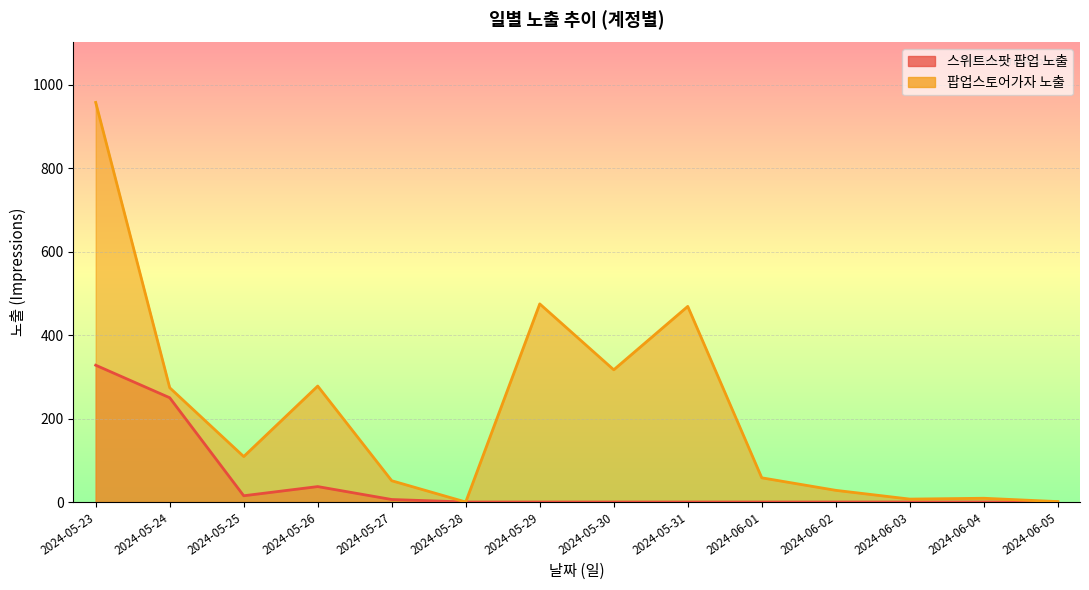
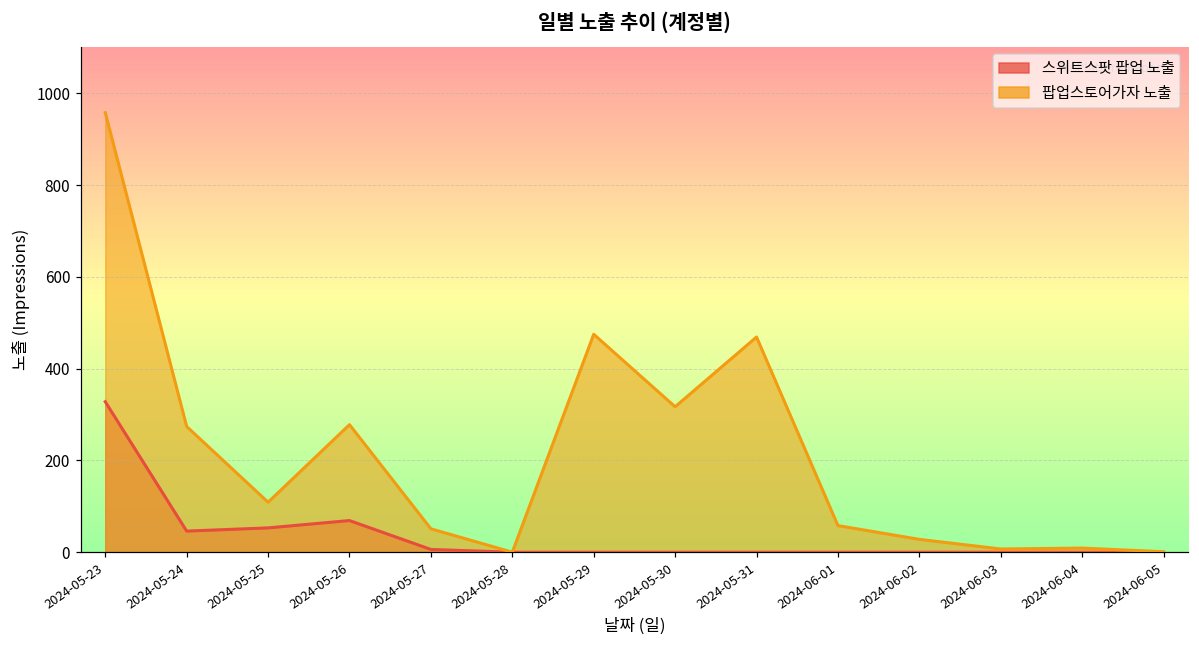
스위트스팟 팝업 노출, 2024-05-24: 250 -> 50
스위트스팟 팝업 노출, 2024-05-25: 20 -> 50
스위트스팟 팝업 노출, 2024-05-26: 40 -> 70
